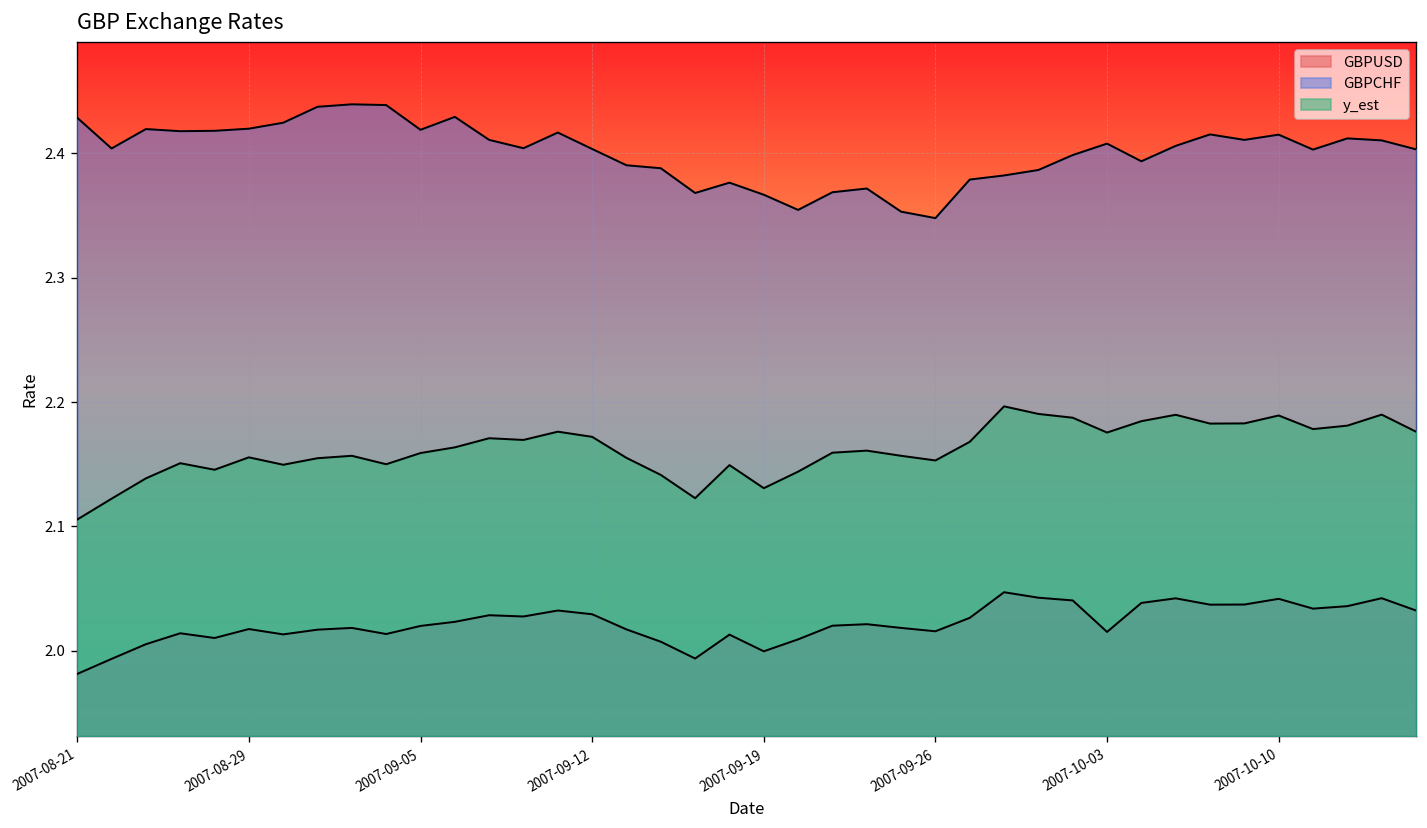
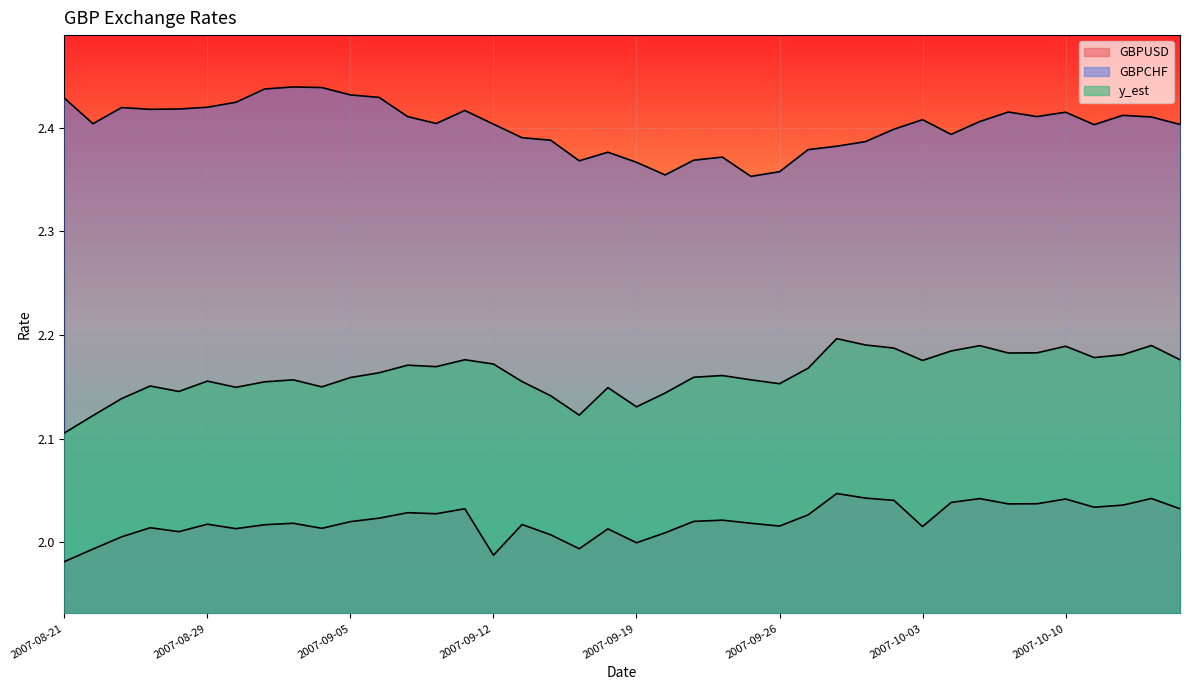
GBPCHF, 2007-09-05: 2.419 -> 2.432
GBPUSD, 2007-09-12: 2.029 -> 1.988
GBPCHF, 2007-09-26: 2.348 -> 2.358
